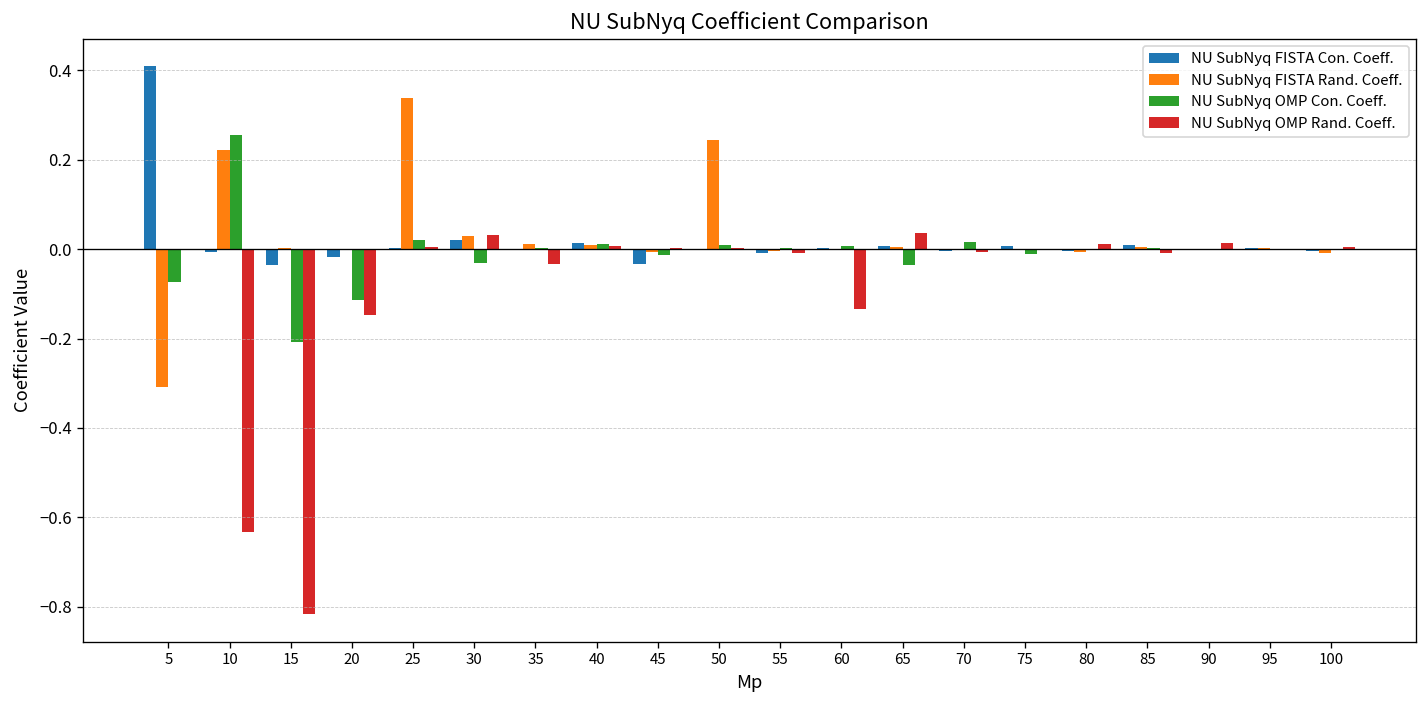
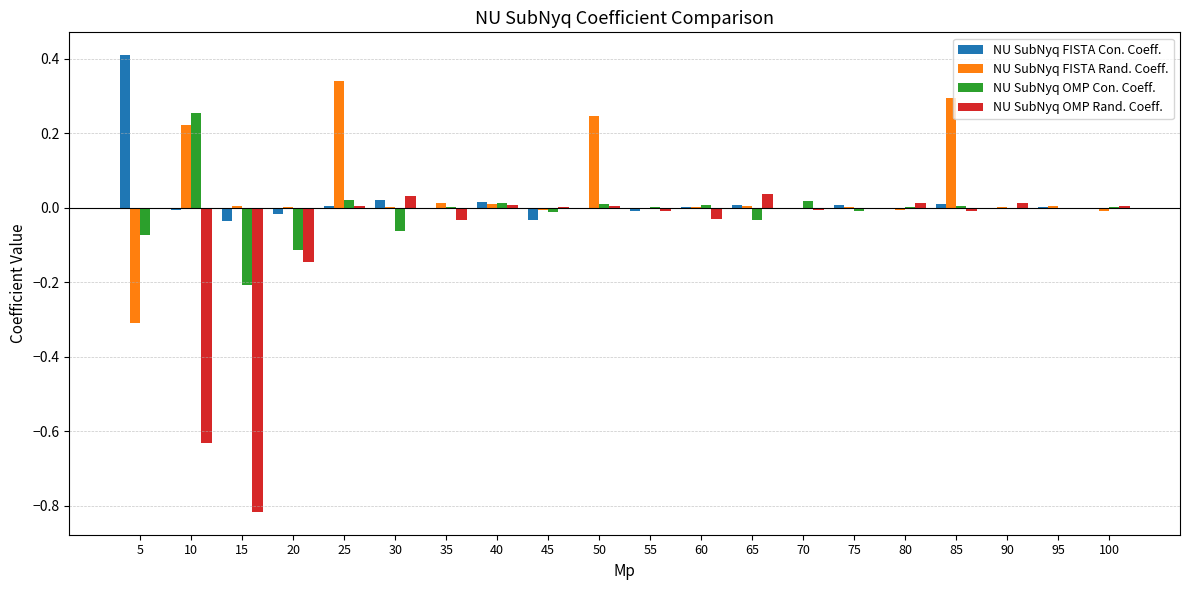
NU SubNyq FISTA Rand. Coeff., 30: 0.03 -> 0.00
NU SubNyq OMP Con. Coeff., 30: -0.03 -> -0.06
NU SubNyq OMP Rand. Coeff., 60: -0.13 -> -0.03
NU SubNyq FISTA Rand. Coeff., 85: 0.00 -> 0.29
